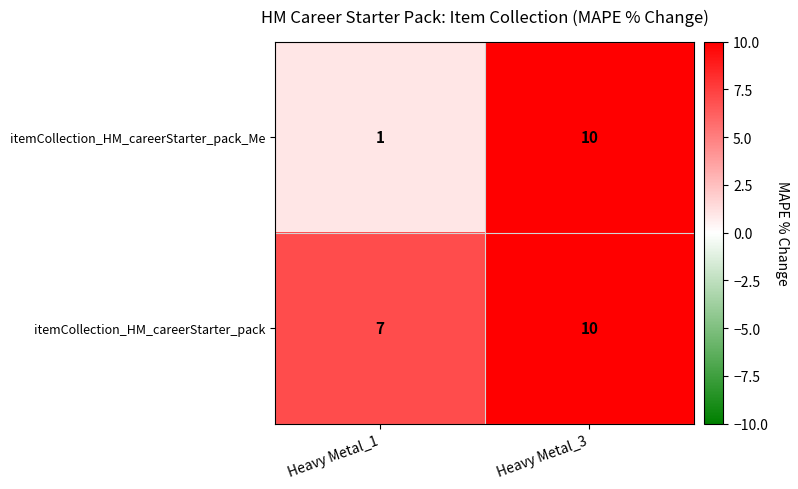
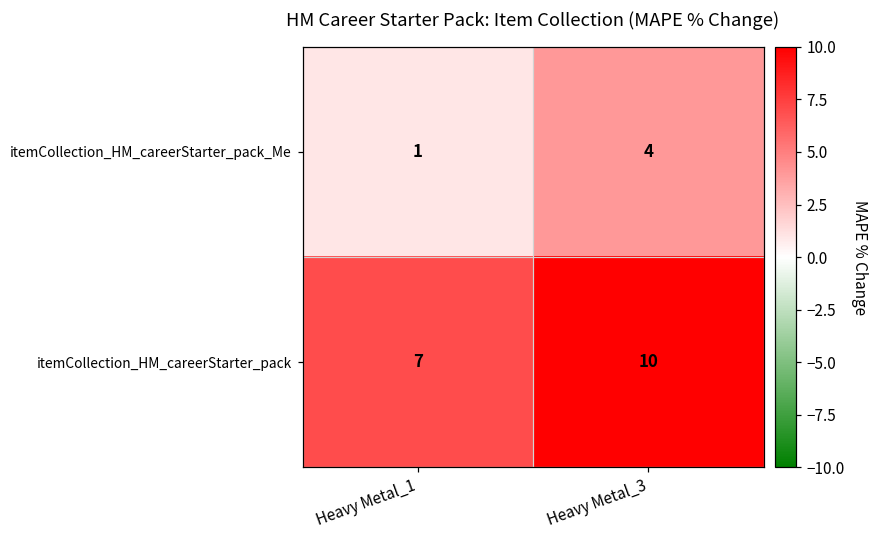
itemCollection_HM_careerStarter_pack_Me, Heavy Metal_3: 10 -> 4
